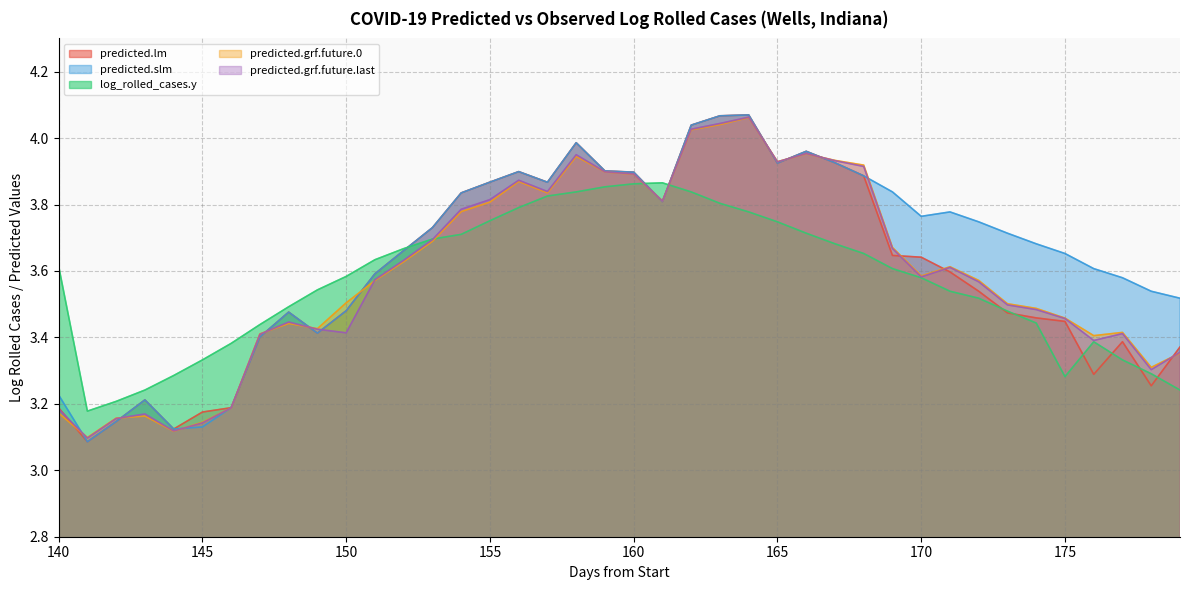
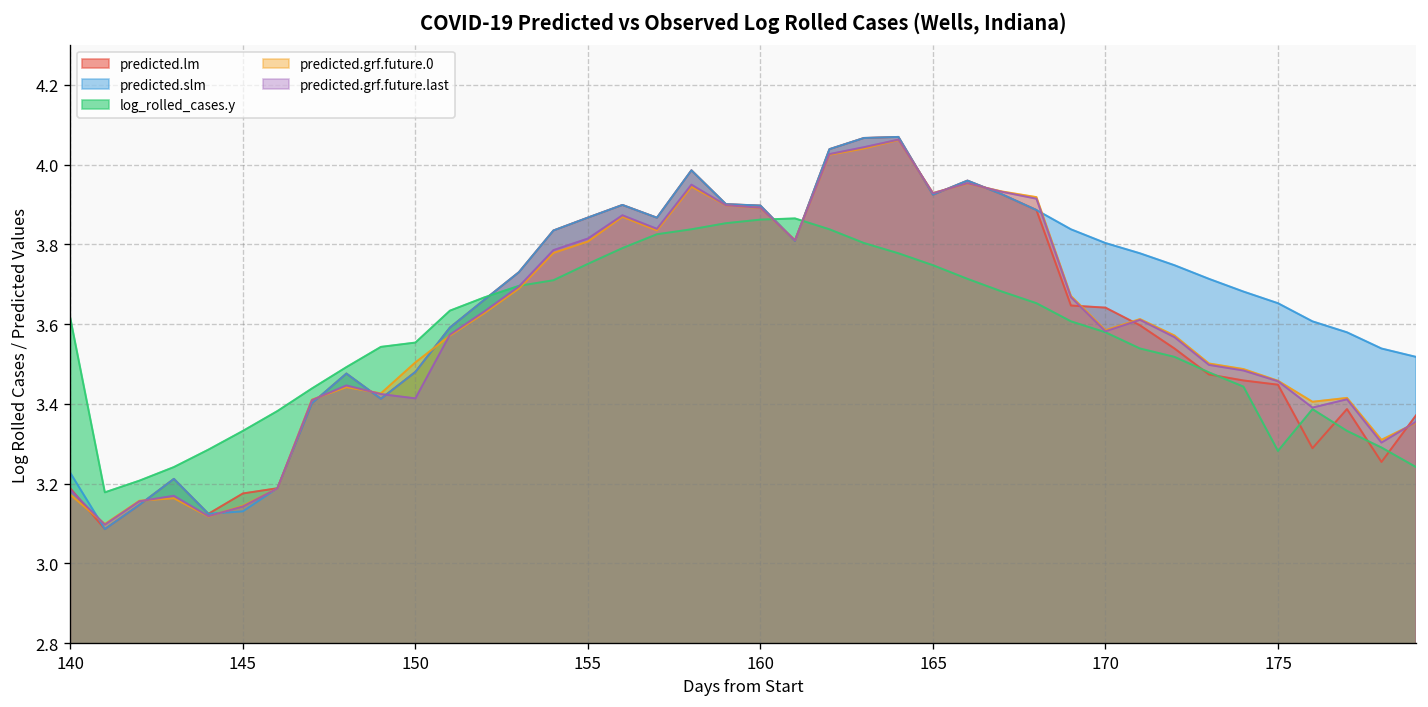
log_rolled_cases.y, 150: 3.58 -> 3.55
predicted.slm, 170: 3.76 -> 3.80
